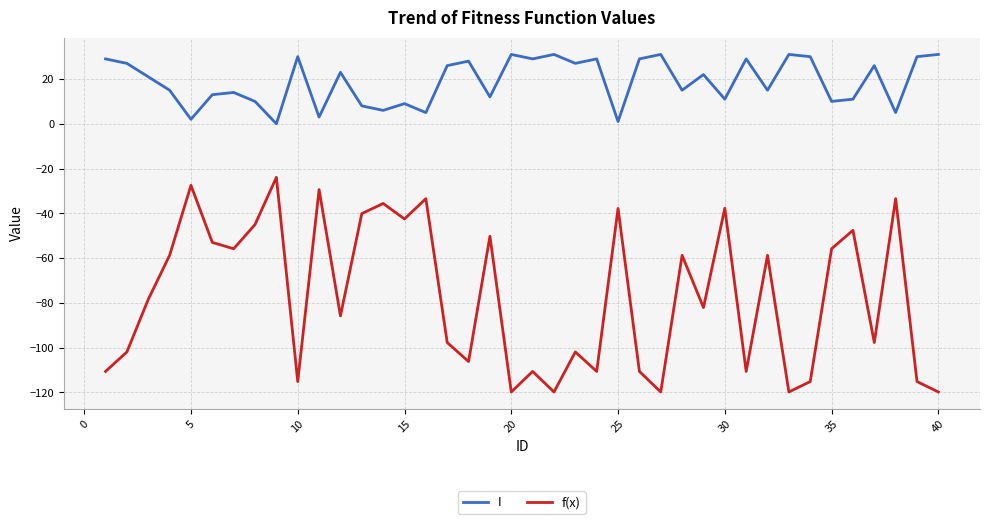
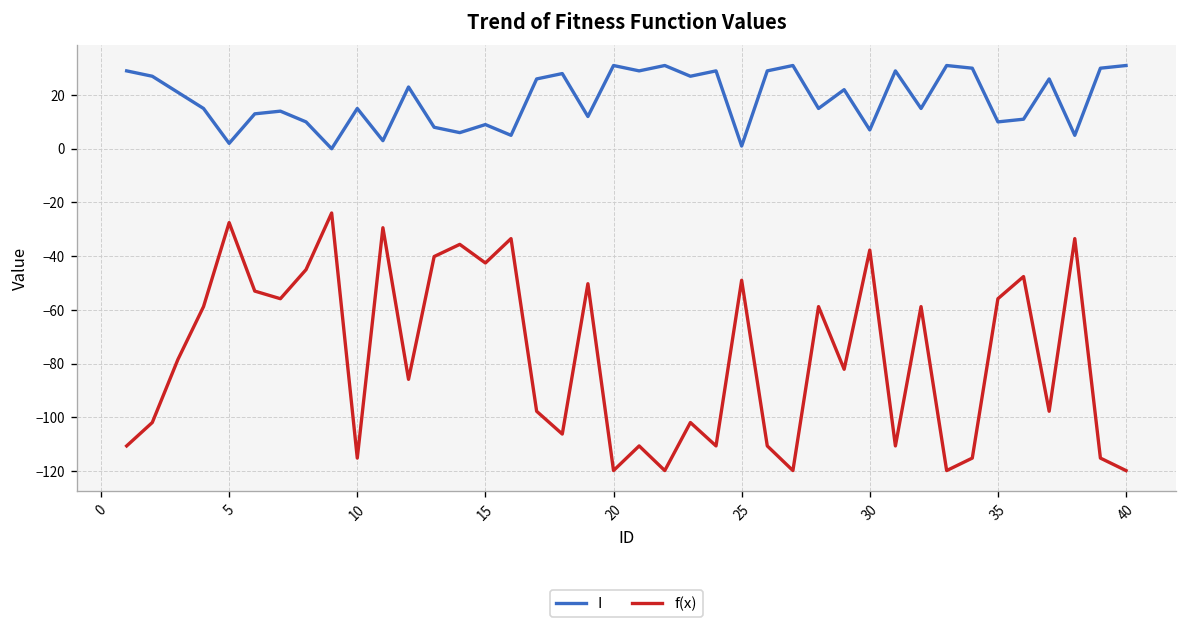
I, 10: 30 -> 15
f(x), 25: -38 -> -49
I, 30: 11 -> 7
